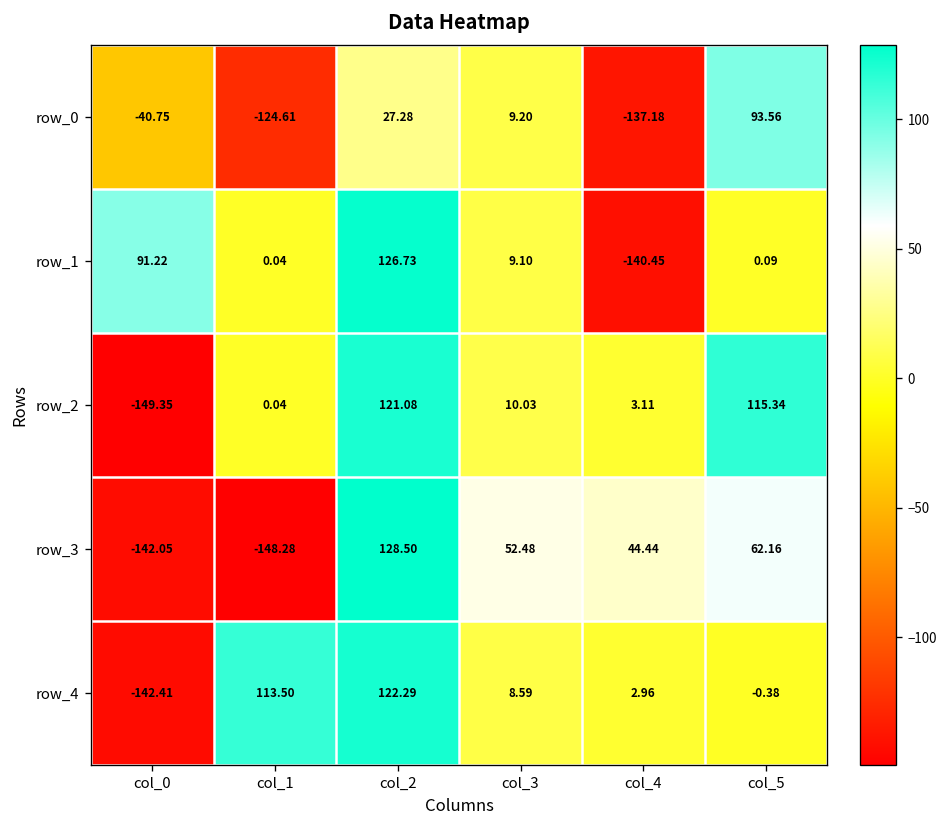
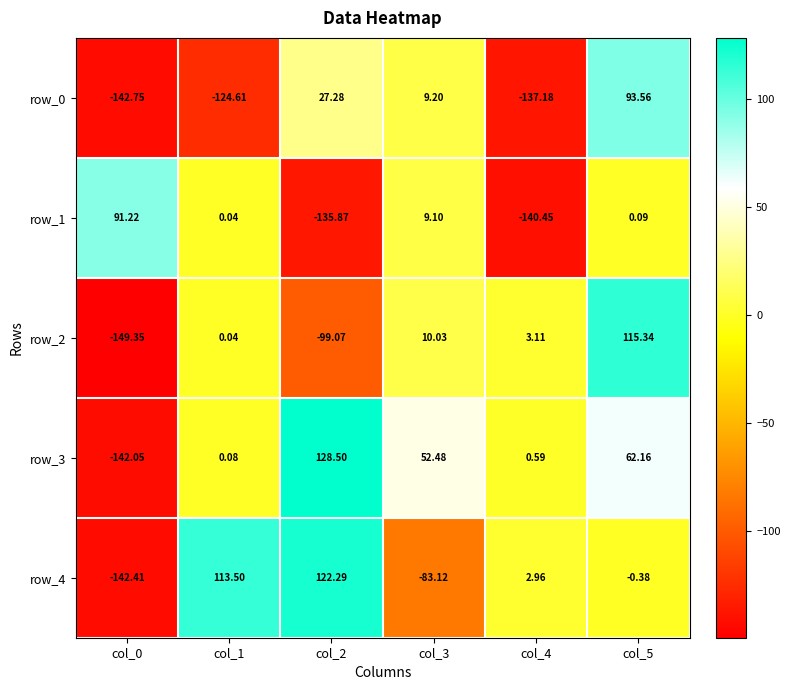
row_0, col_0: -40.75 -> -142.75
row_1, col_2: 126.73 -> -135.87
row_2, col_2: 121.08 -> -99.07
row_3, col_1: -148.28 -> 0.08
row_3, col_4: 44.44 -> 0.59
row_4, col_3: 8.59 -> -83.12
